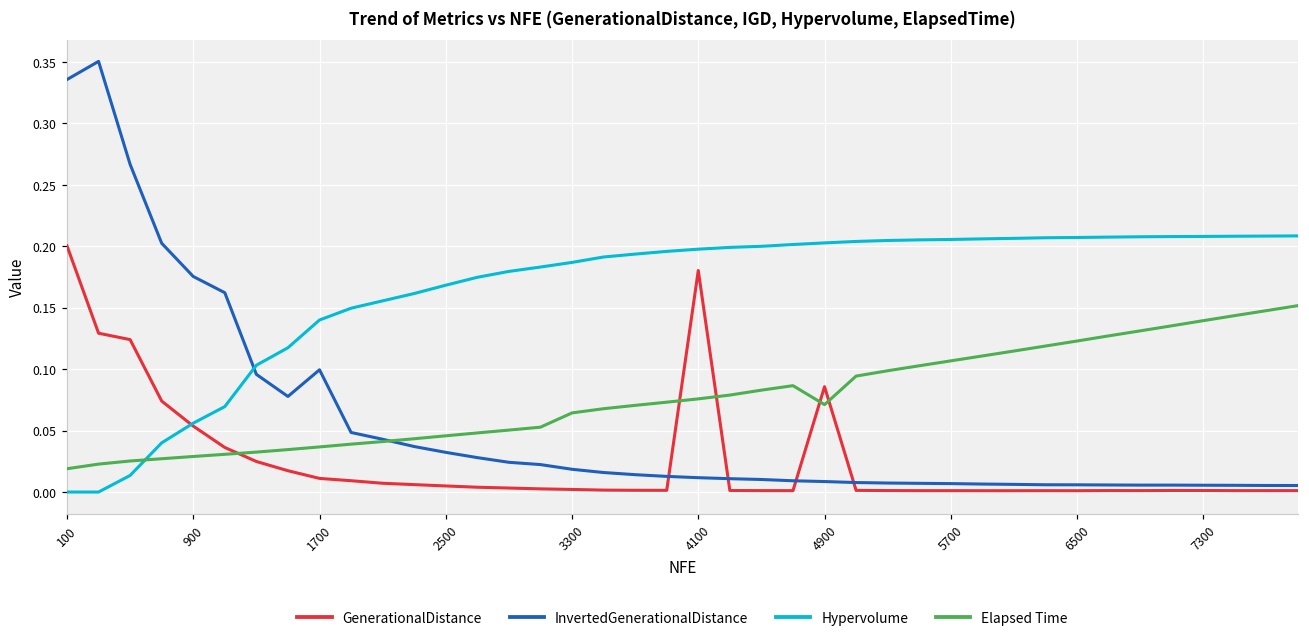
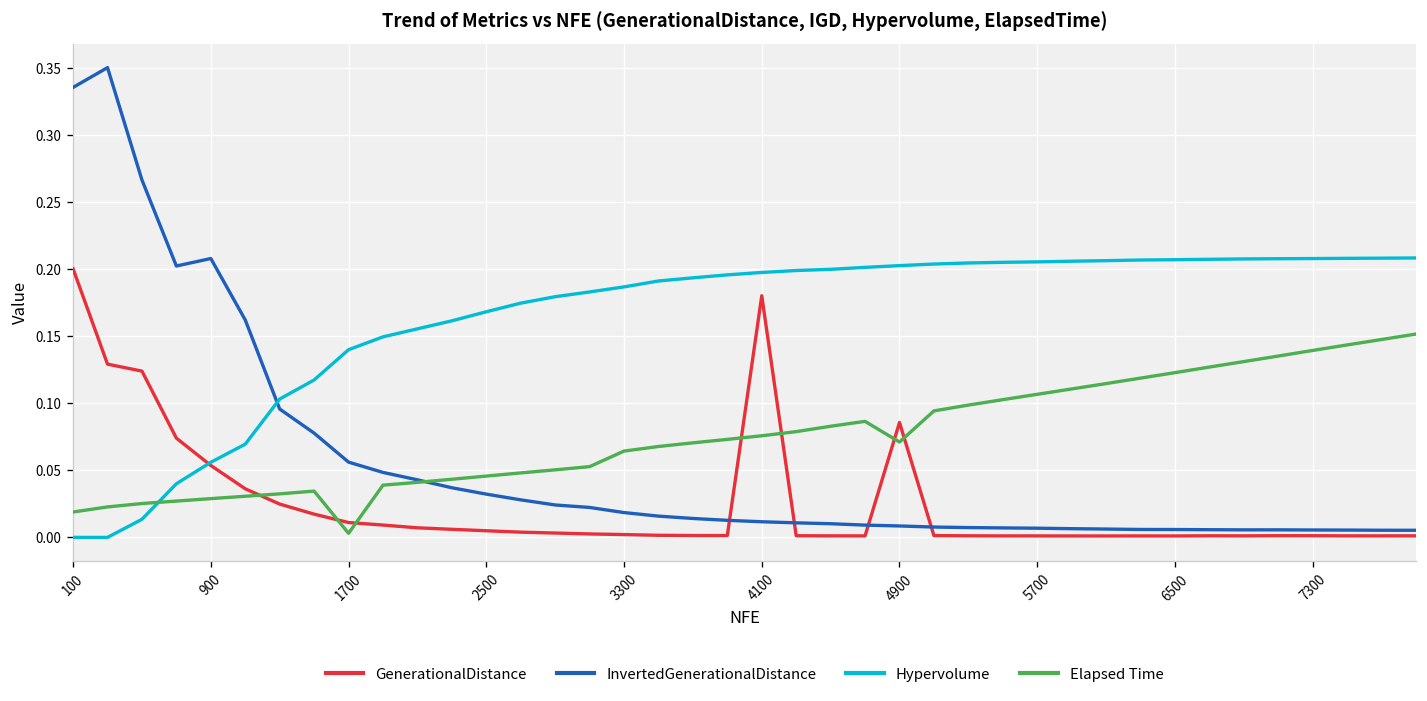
InvertedGenerationalDistance, 900: 0.175 -> 0.208
InvertedGenerationalDistance, 1700: 0.099 -> 0.056
Elapsed Time, 1700: 0.037 -> 0.003
